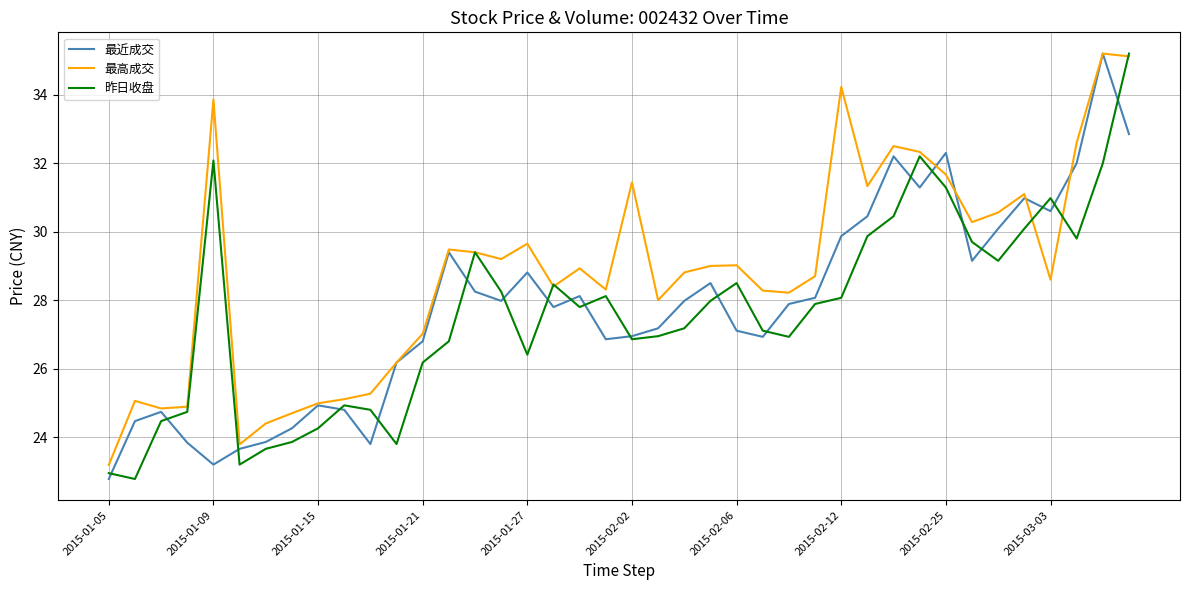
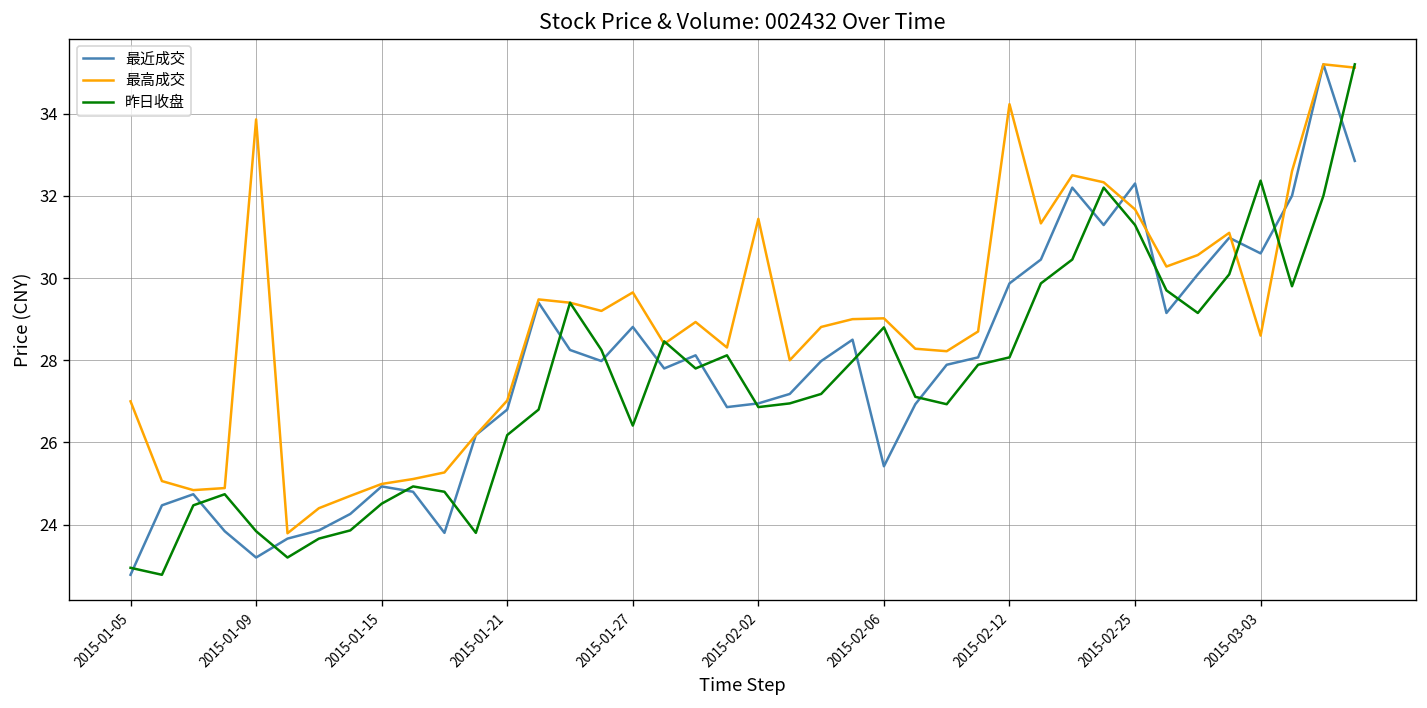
最高成交, 2015-01-05: 23.2 -> 27.0
昨日收盘, 2015-01-09: 32.1 -> 23.8
昨日收盘, 2015-01-15: 24.3 -> 24.5
最近成交, 2015-02-06: 27.1 -> 25.4
昨日收盘, 2015-02-06: 28.5 -> 28.8
昨日收盘, 2015-03-03: 31.0 -> 32.4
